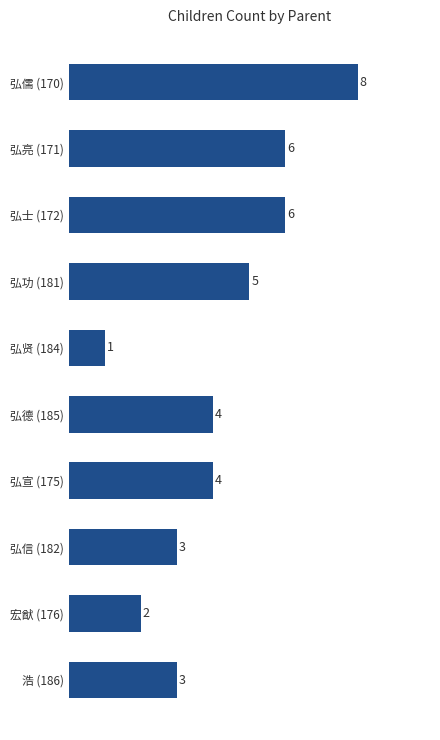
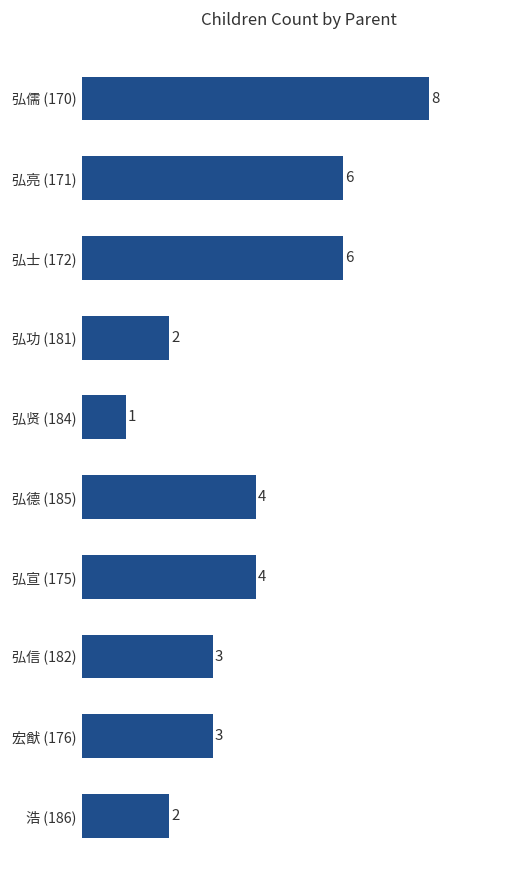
弘功 (181): 5 -> 2
宏猷 (176): 2 -> 3
浩 (186): 3 -> 2
